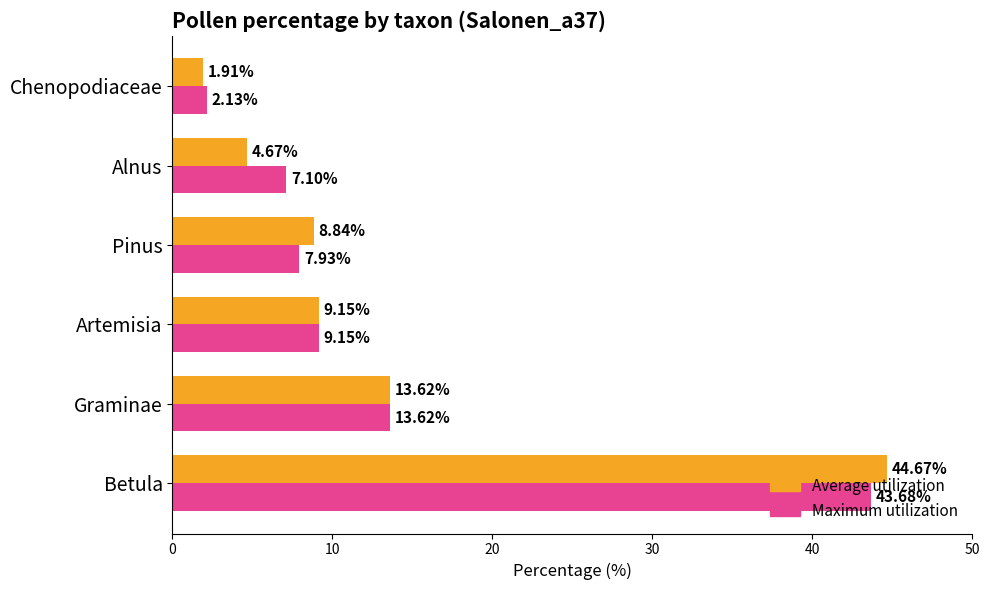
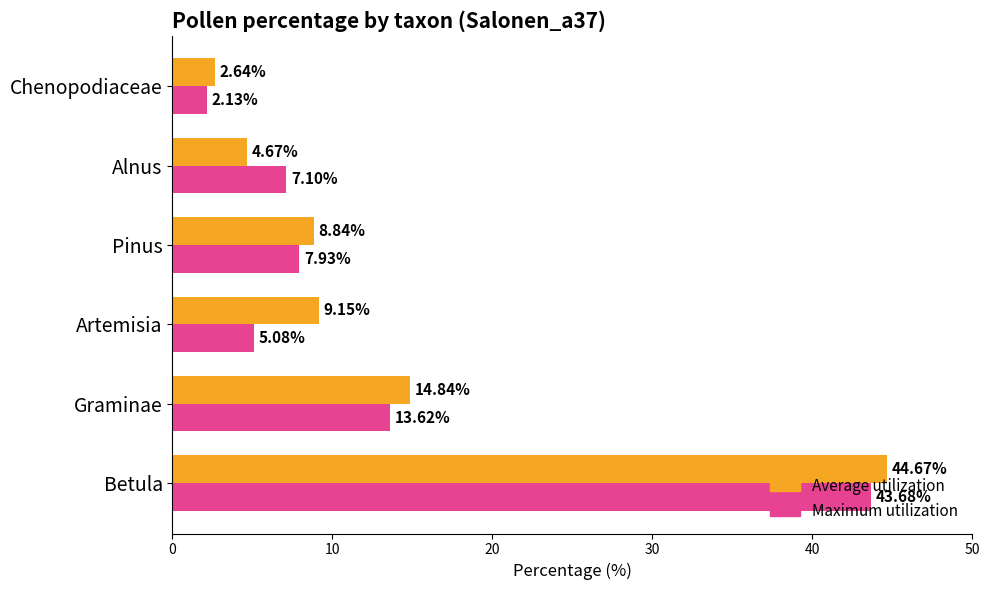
Average utilization, Chenopodiaceae: 1.91% -> 2.64%
Maximum utilization, Artemisia: 9.15% -> 5.08%
Average utilization, Graminae: 13.62% -> 14.84%
